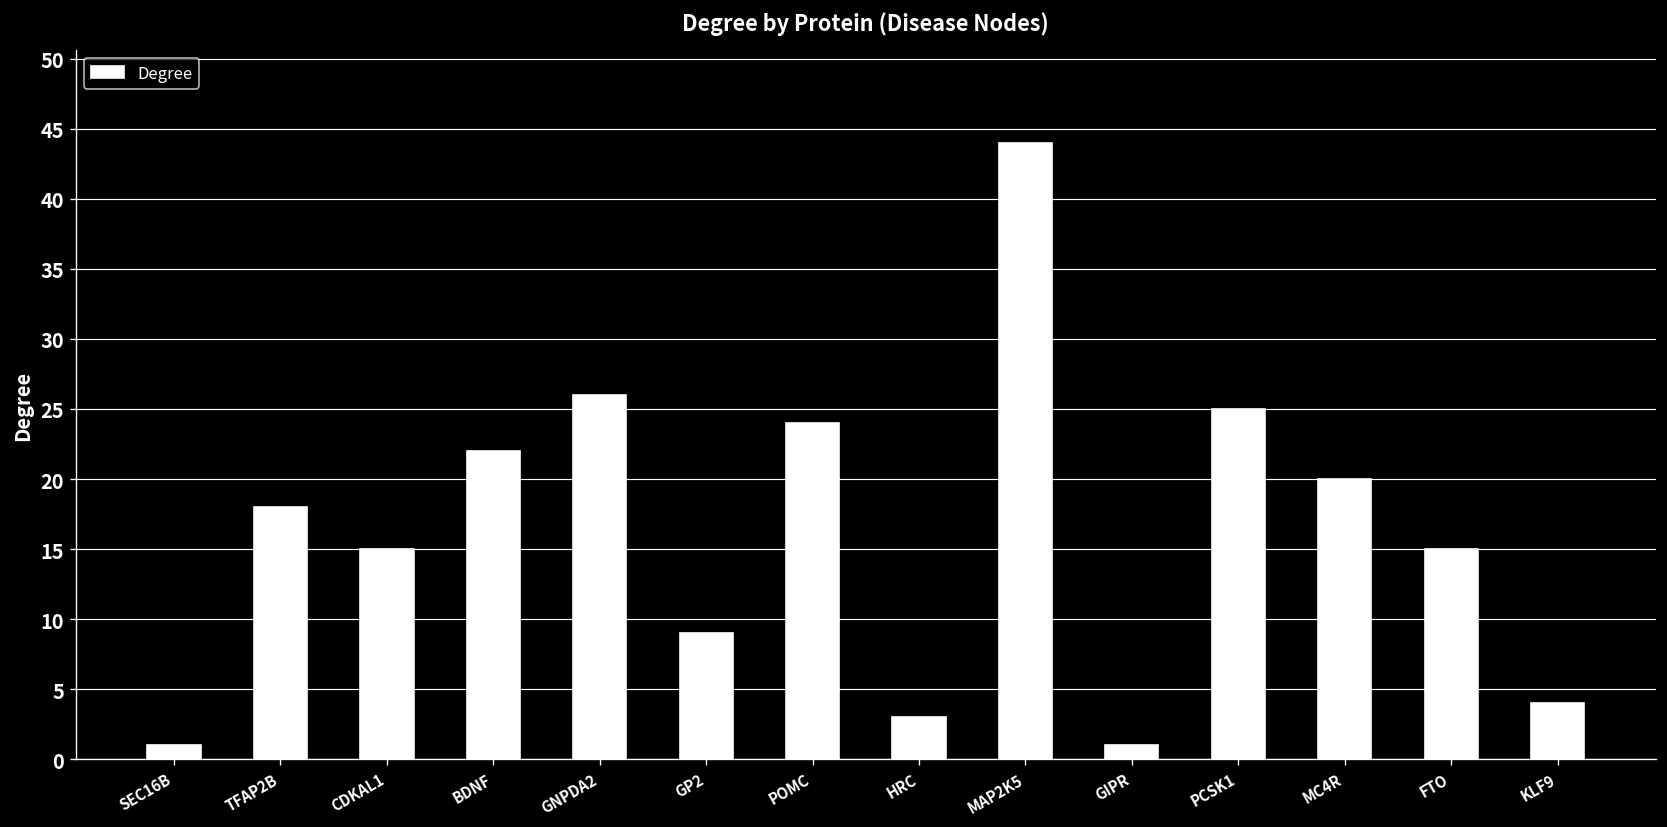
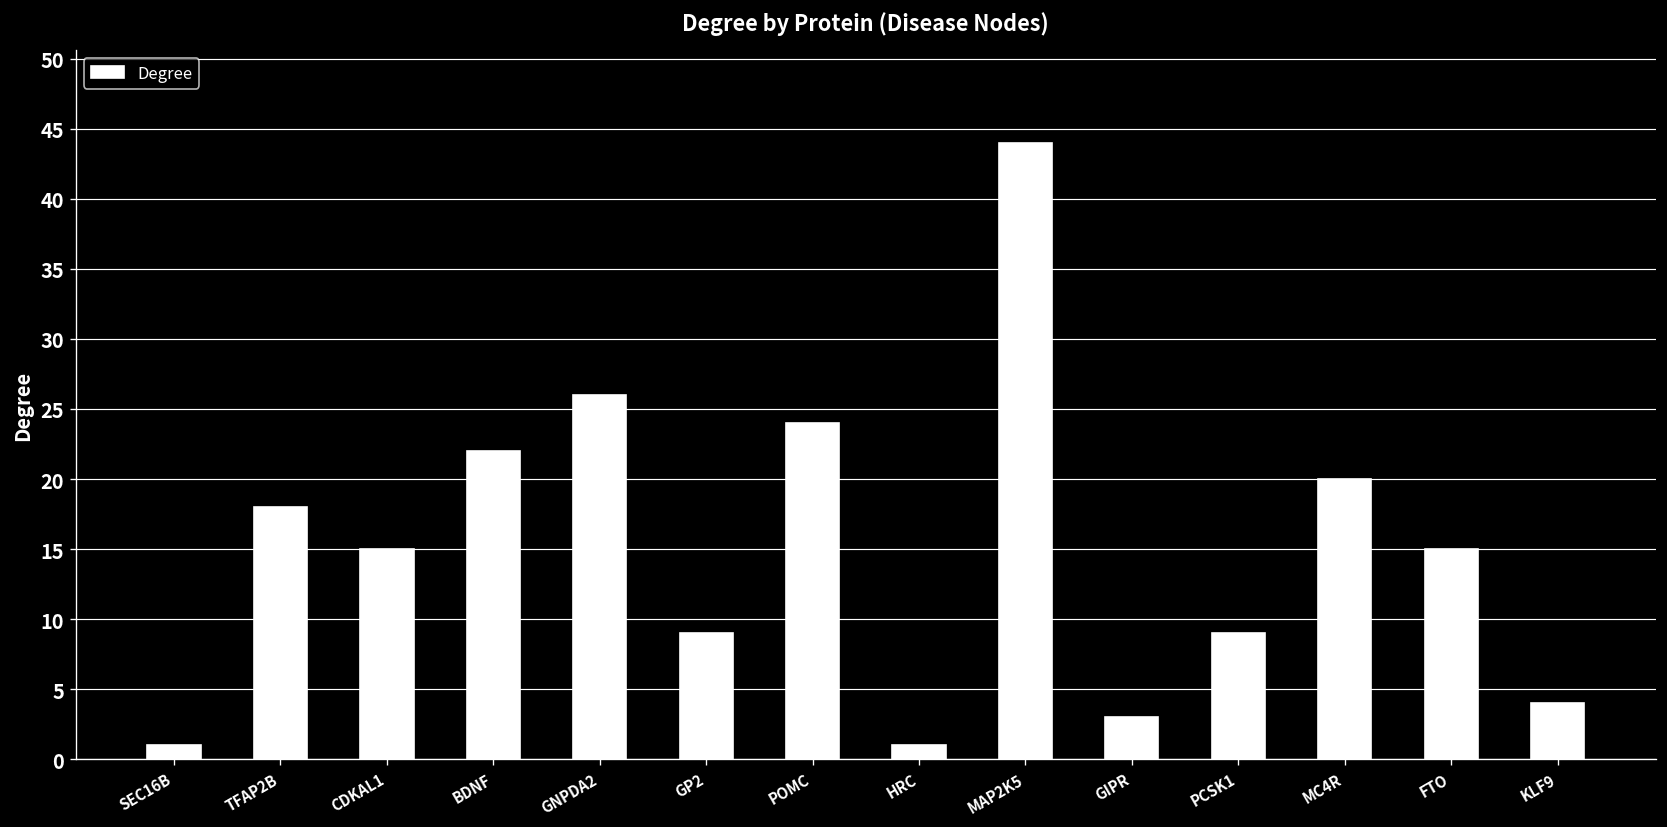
HRC: 3 -> 1
GIPR: 1 -> 3
PCSK1: 25 -> 9
